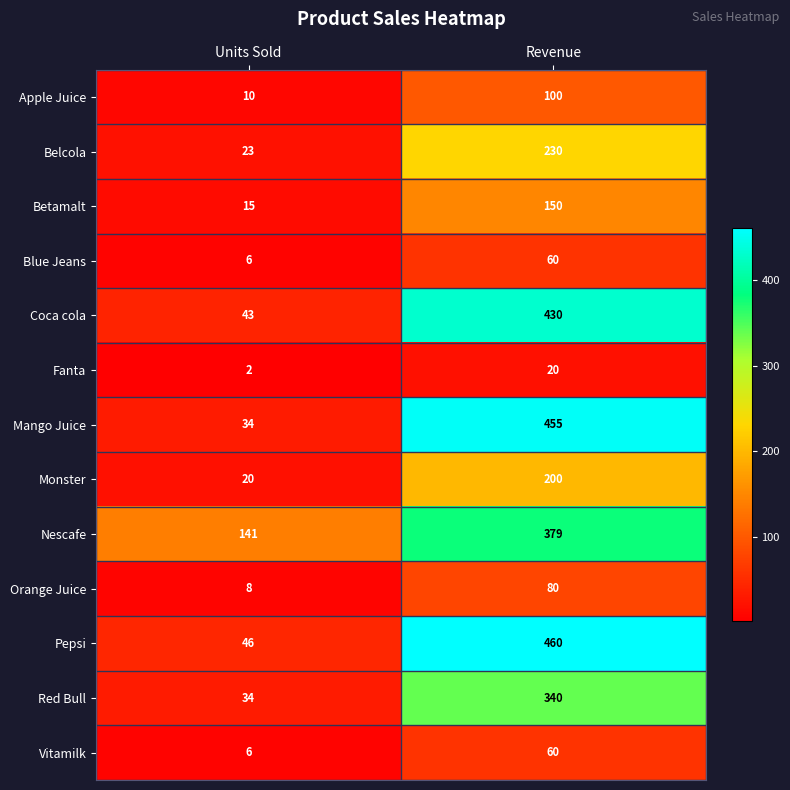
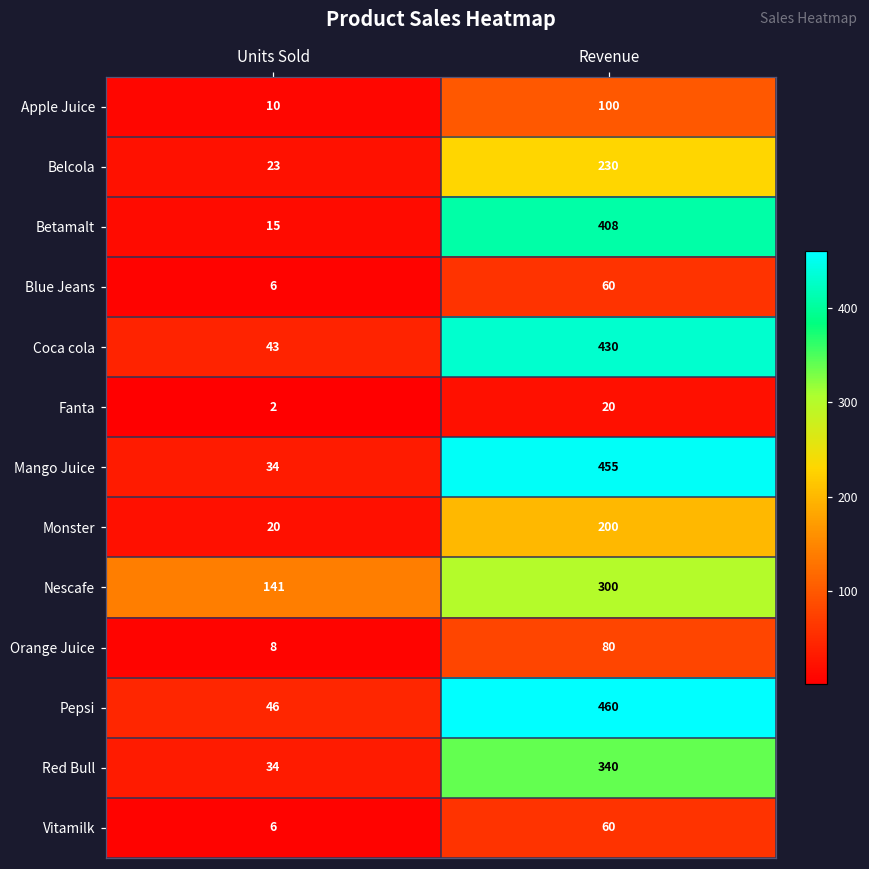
Betamalt, Revenue: 150 -> 408
Nescafe, Revenue: 379 -> 300
